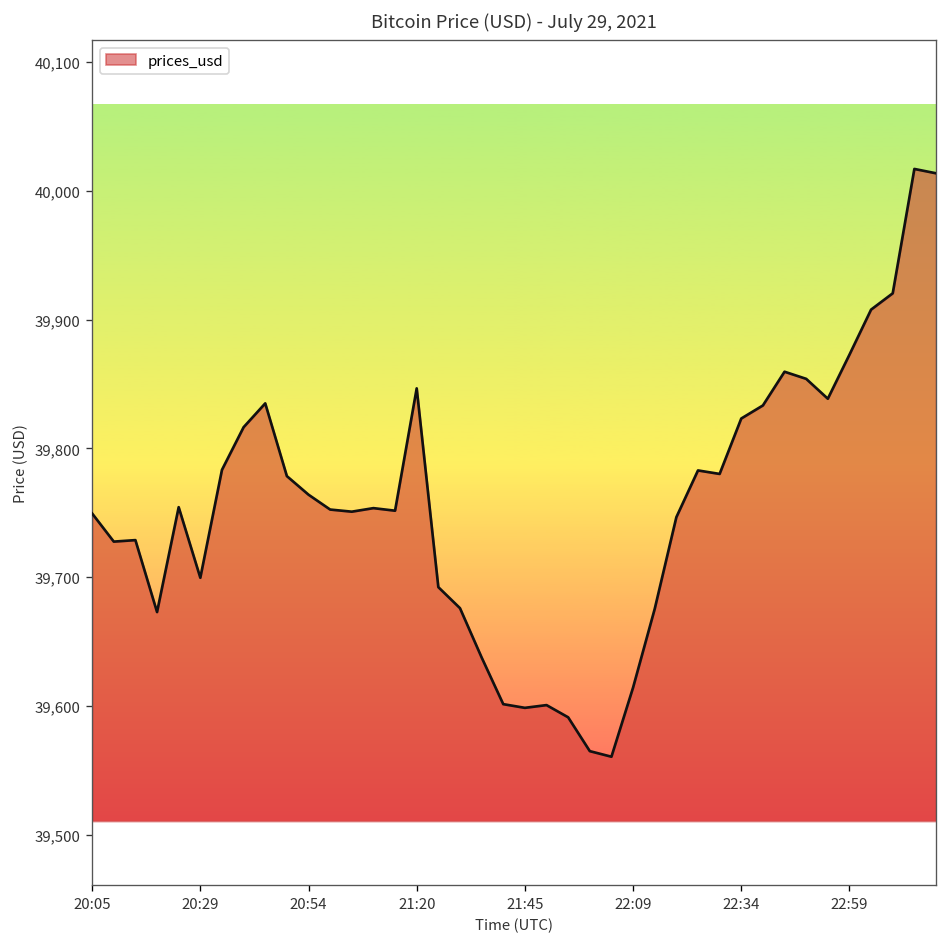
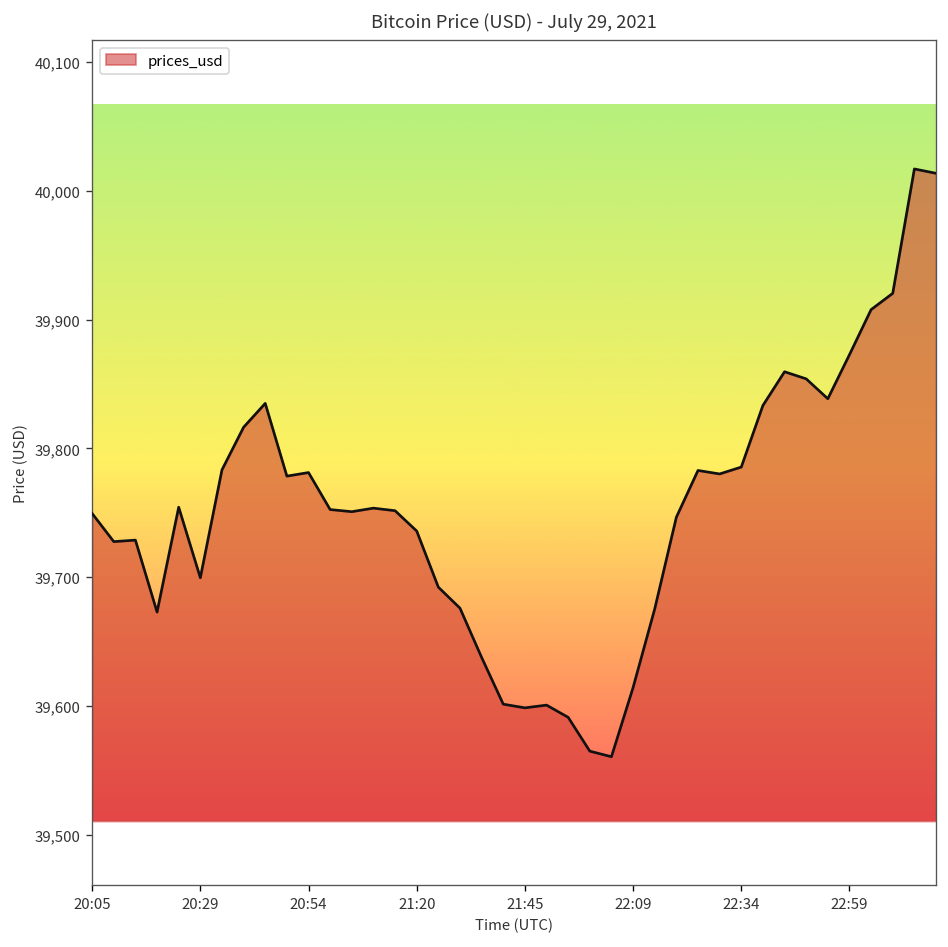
20:54: 39,764 -> 39,781
21:20: 39,847 -> 39,736
22:34: 39,823 -> 39,786
